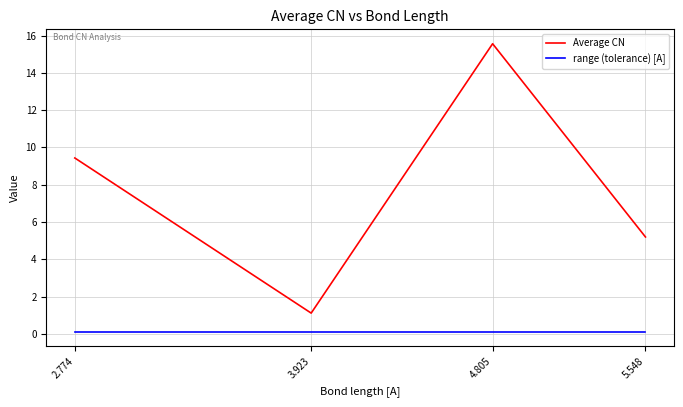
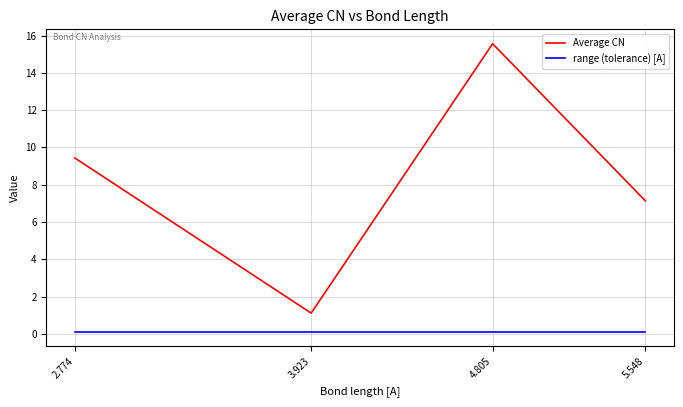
Average CN, 5.548: 5.2 -> 7.1
